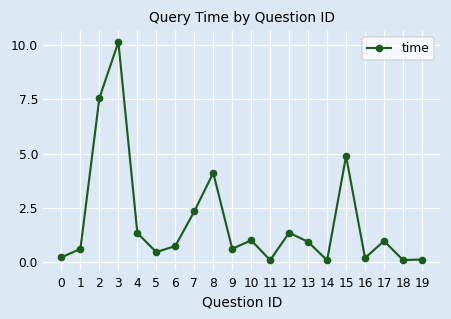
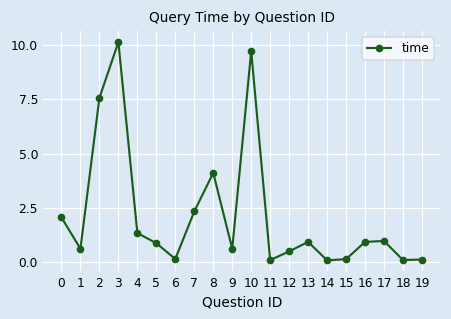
0: 0.2 -> 2.0
5: 0.4 -> 0.9
6: 0.7 -> 0.1
10: 1.0 -> 9.7
12: 1.3 -> 0.5
15: 4.9 -> 0.1
16: 0.2 -> 0.9
